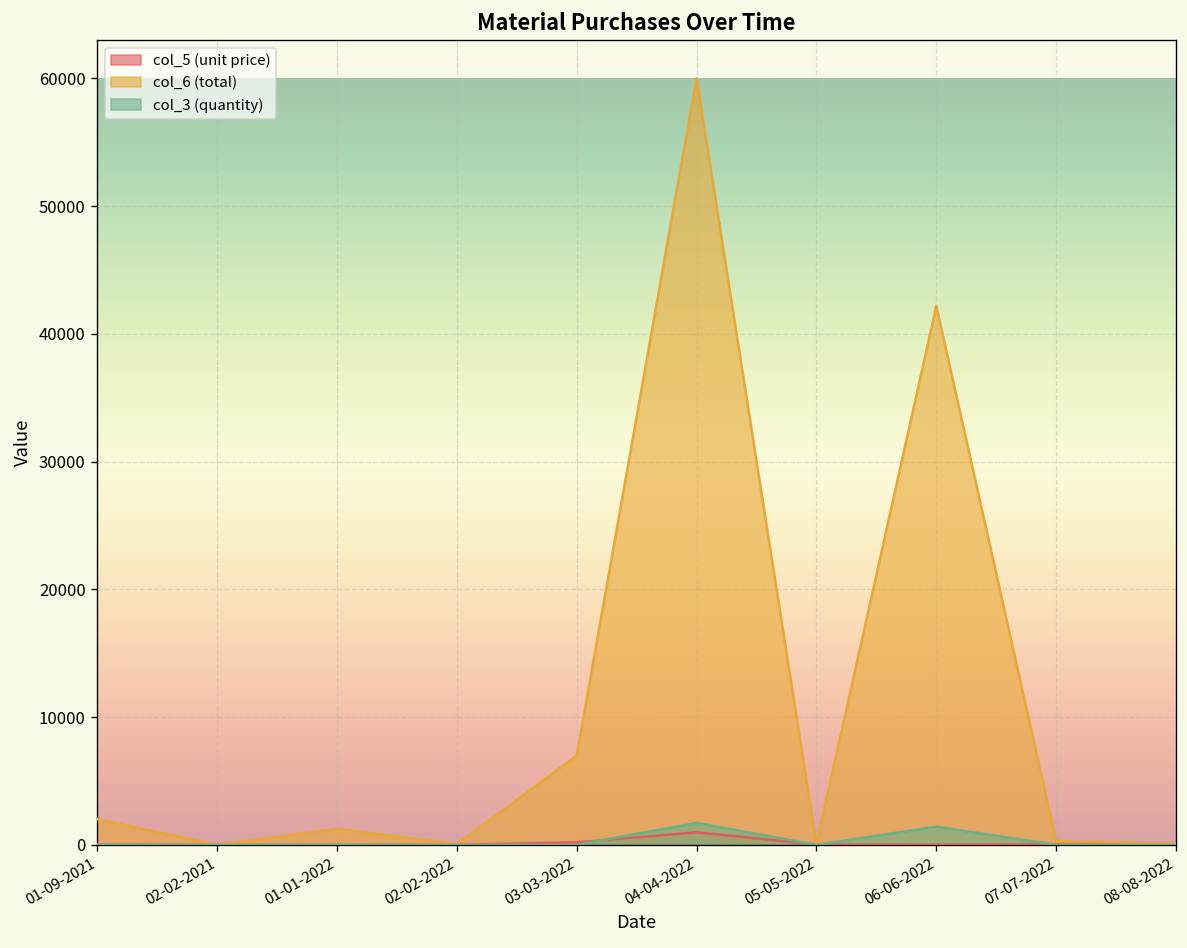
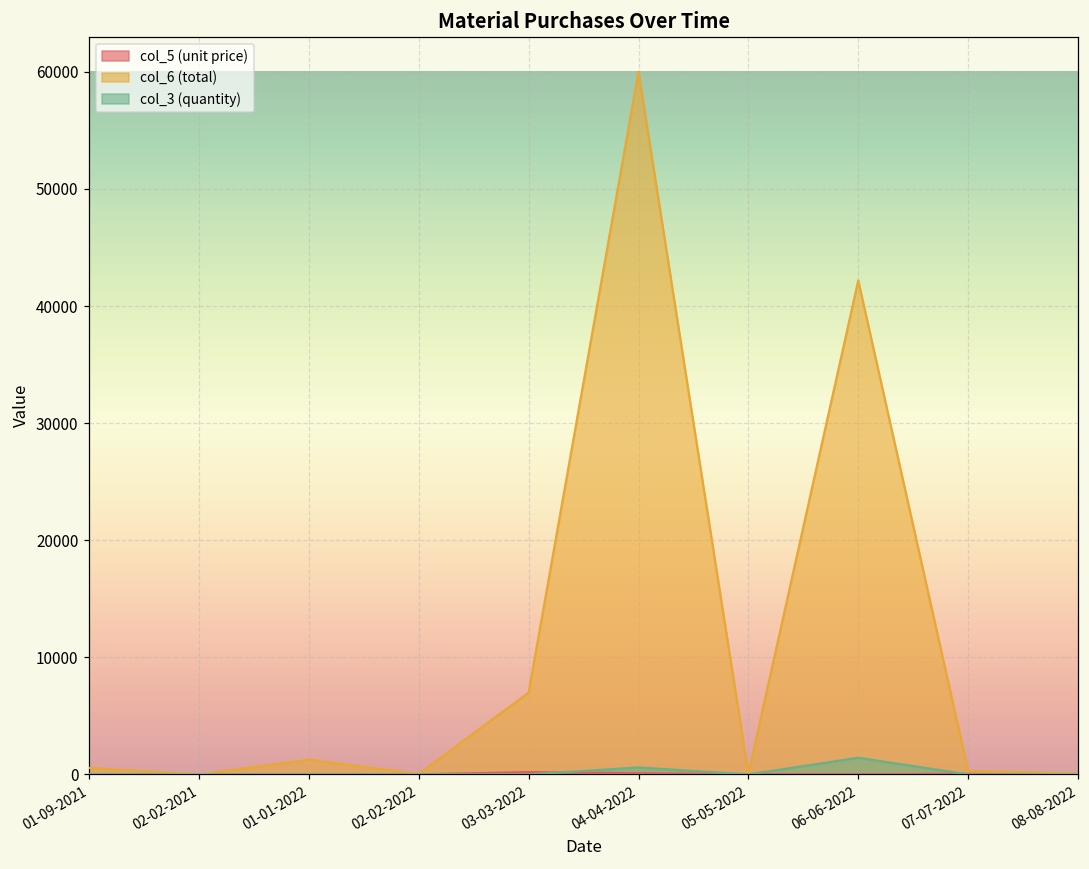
col_6 (total), 01-09-2021: 2000 -> 600
col_5 (unit price), 04-04-2022: 1000 -> 100
col_3 (quantity), 04-04-2022: 1700 -> 600
